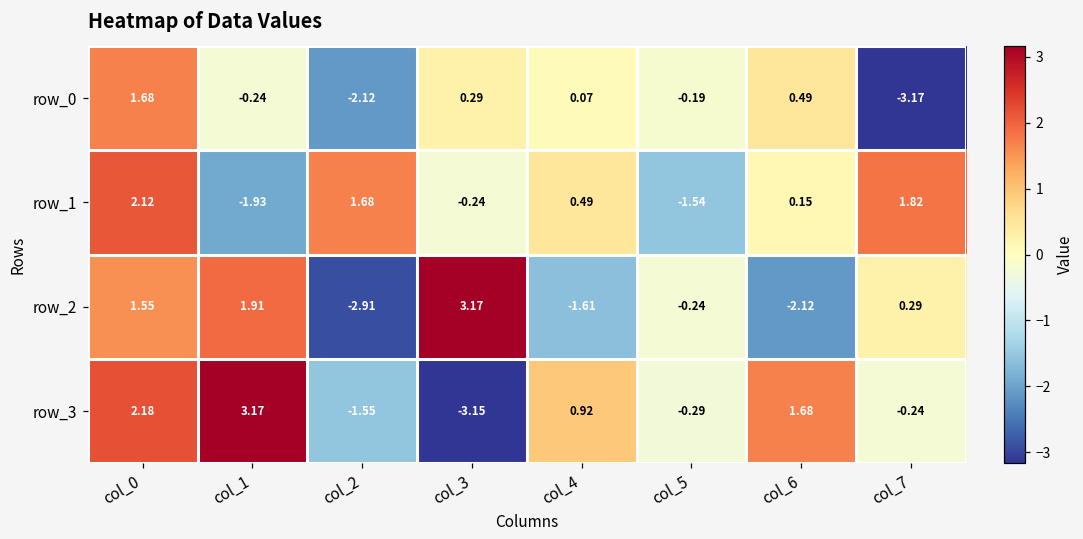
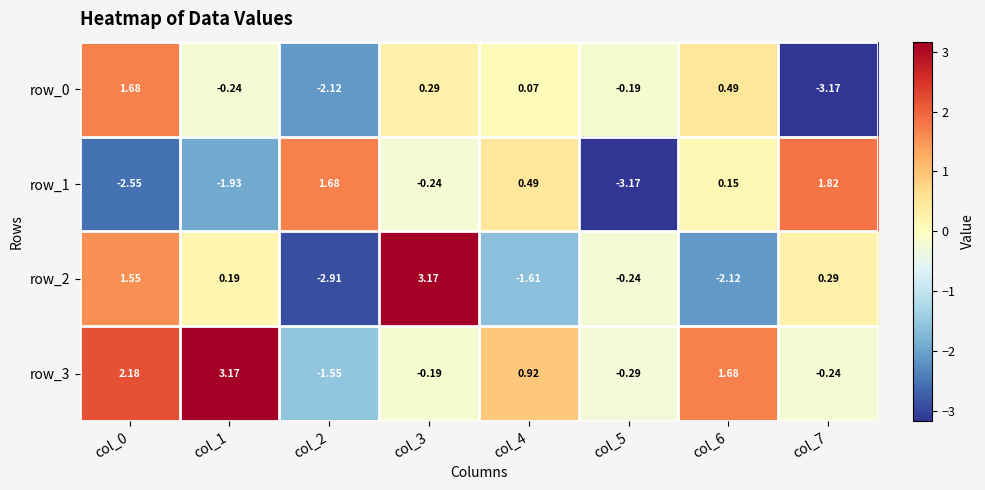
row_1, col_0: 2.12 -> -2.55
row_1, col_5: -1.54 -> -3.17
row_2, col_1: 1.91 -> 0.19
row_3, col_3: -3.15 -> -0.19
